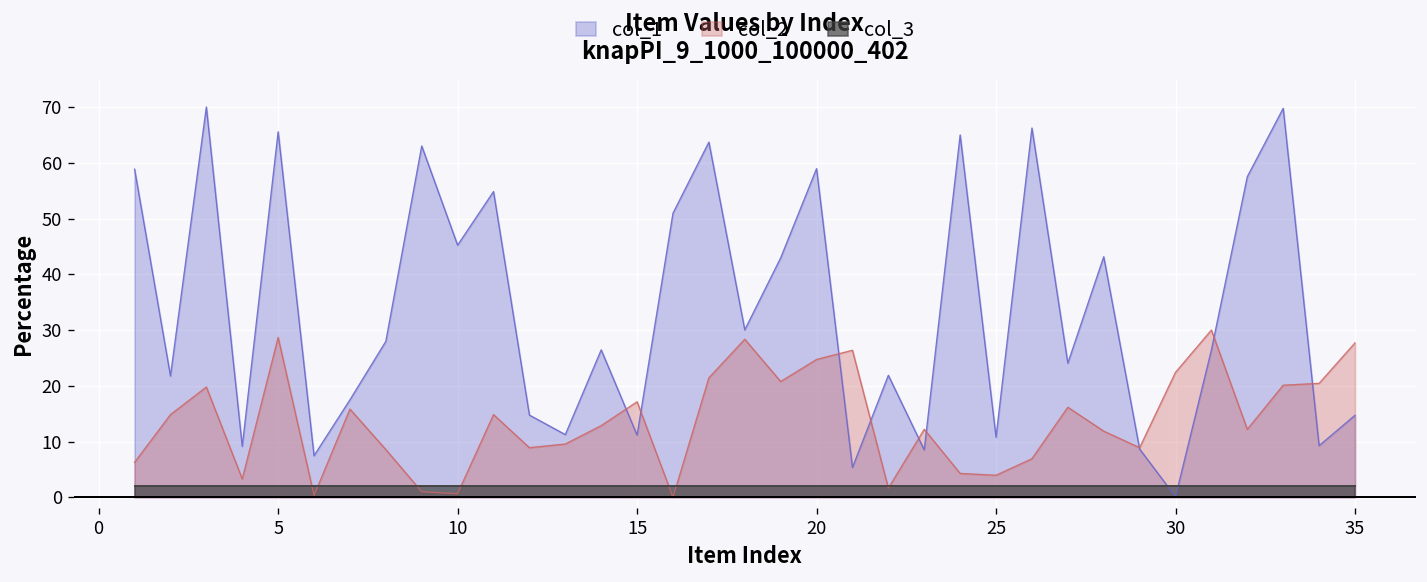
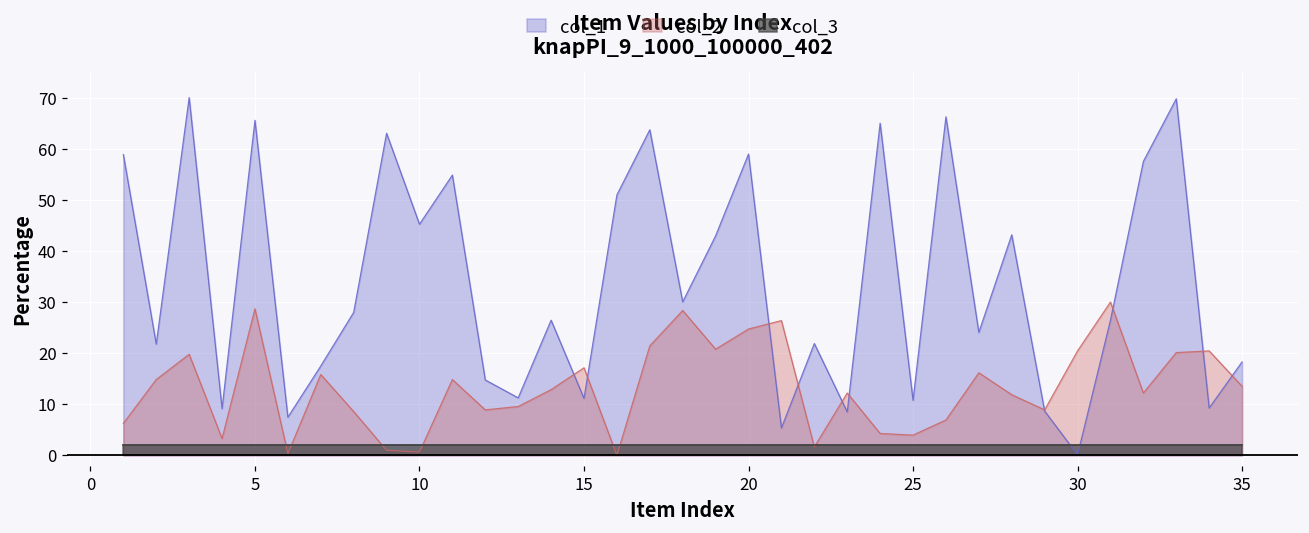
col_2, 30: 22 -> 20
col_1, 35: 15 -> 18
col_2, 35: 28 -> 14
